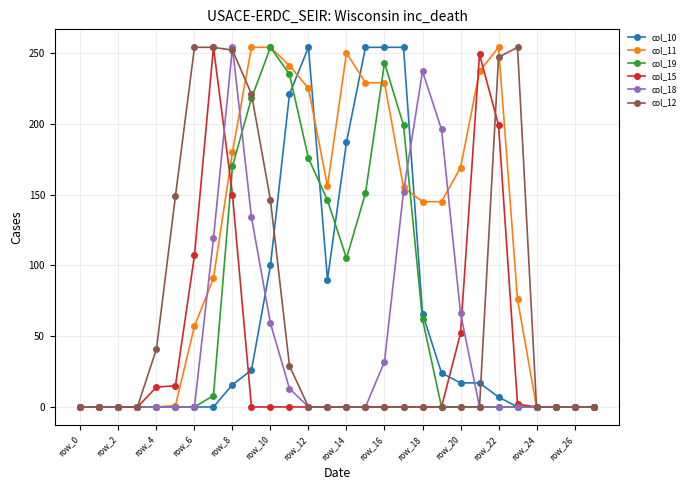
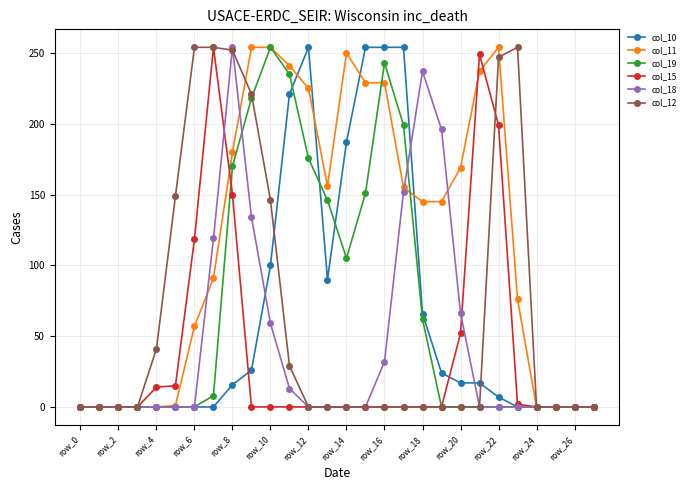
col_15, row_6: 107 -> 119
